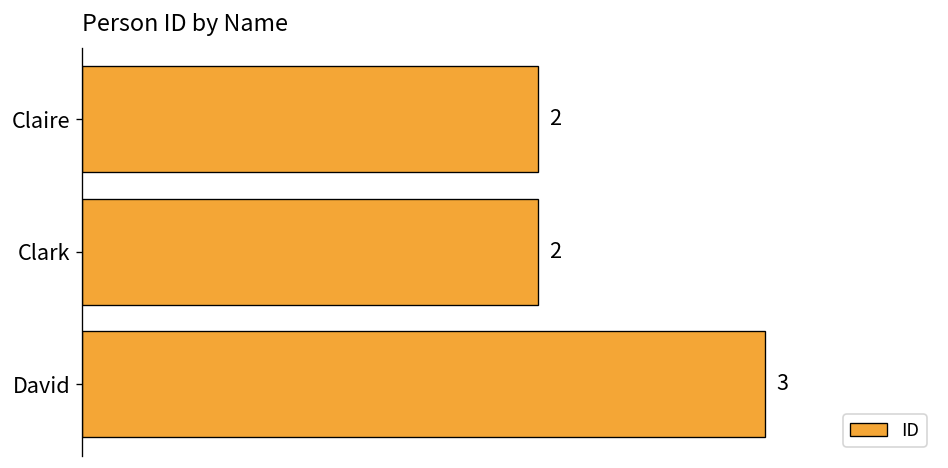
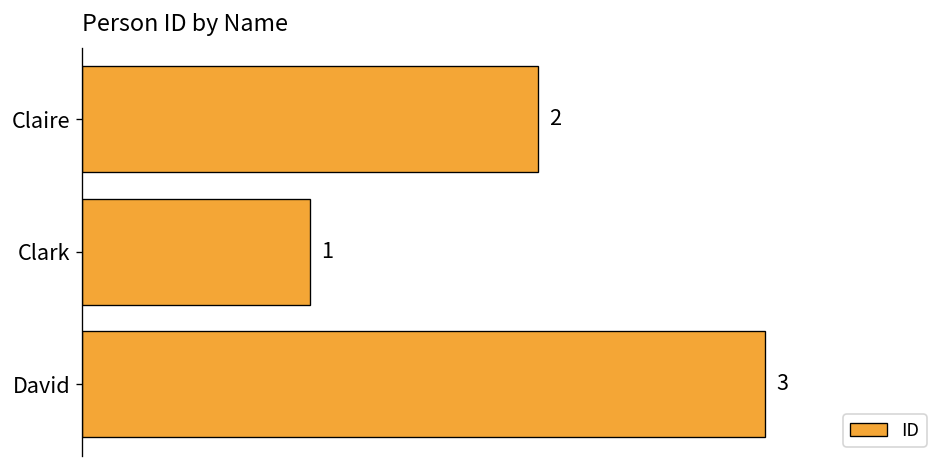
Clark: 2 -> 1
